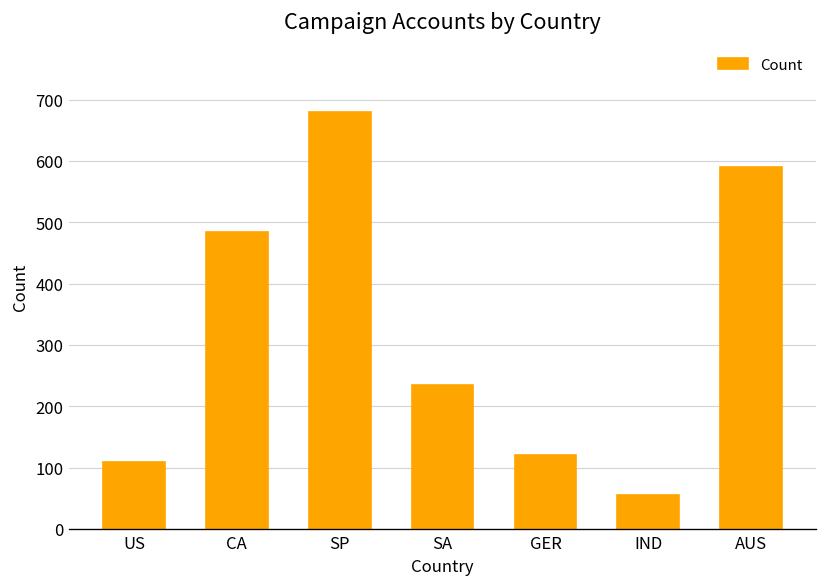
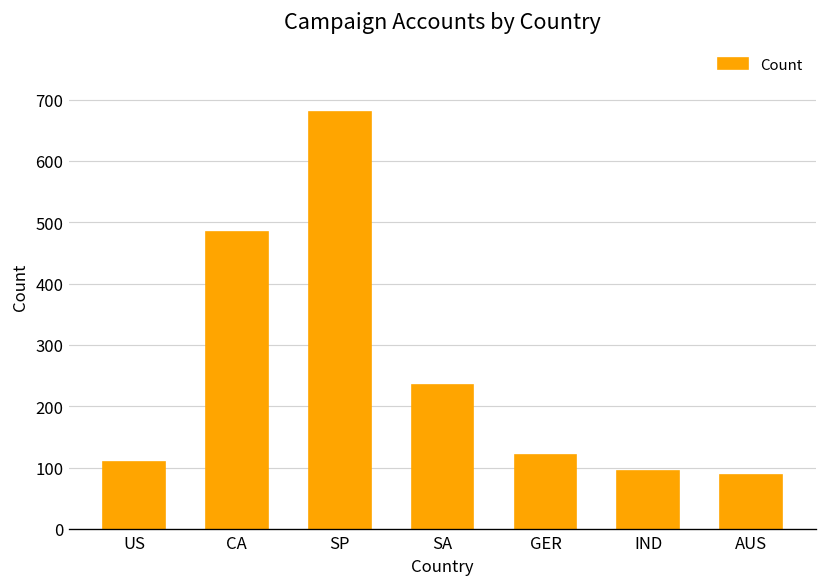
IND: 60 -> 100
AUS: 590 -> 90
